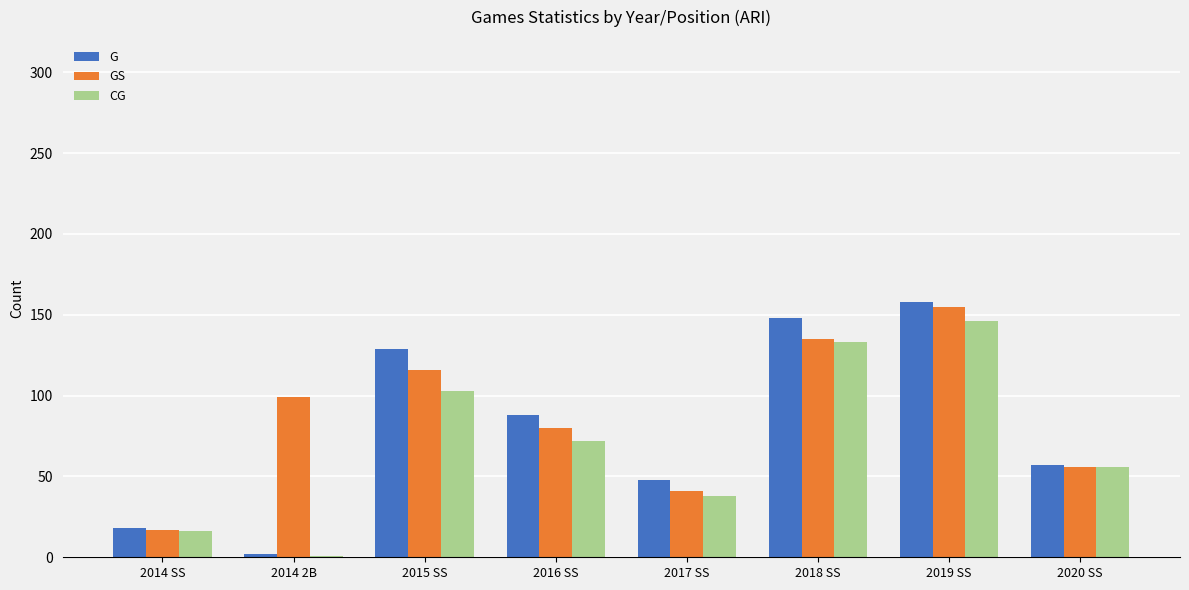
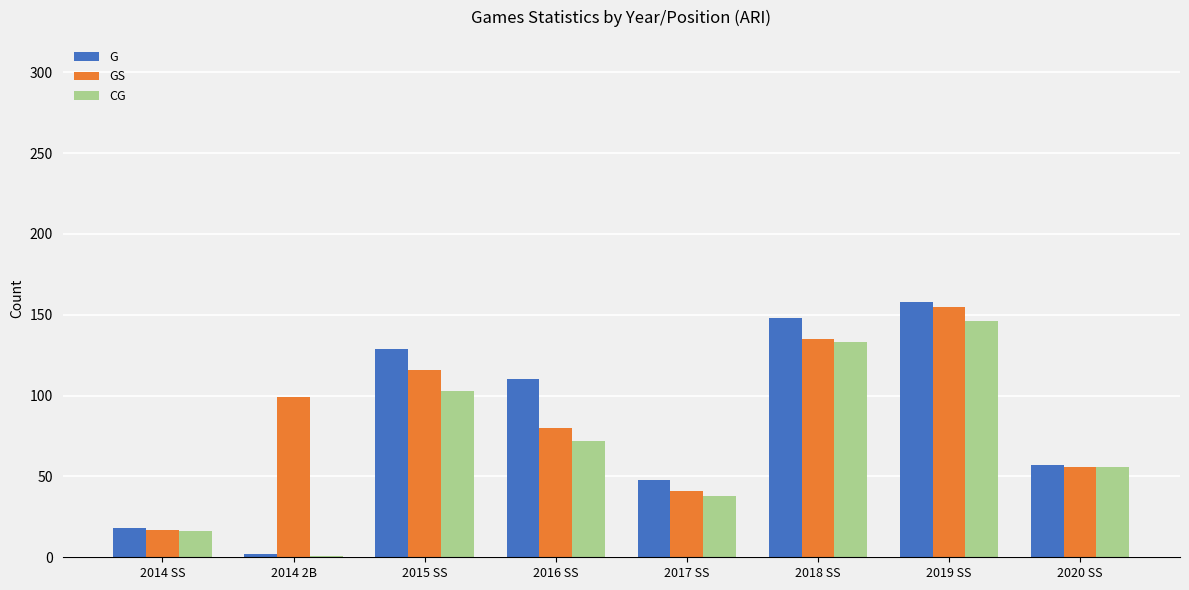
G, 2016 SS: 88 -> 110
